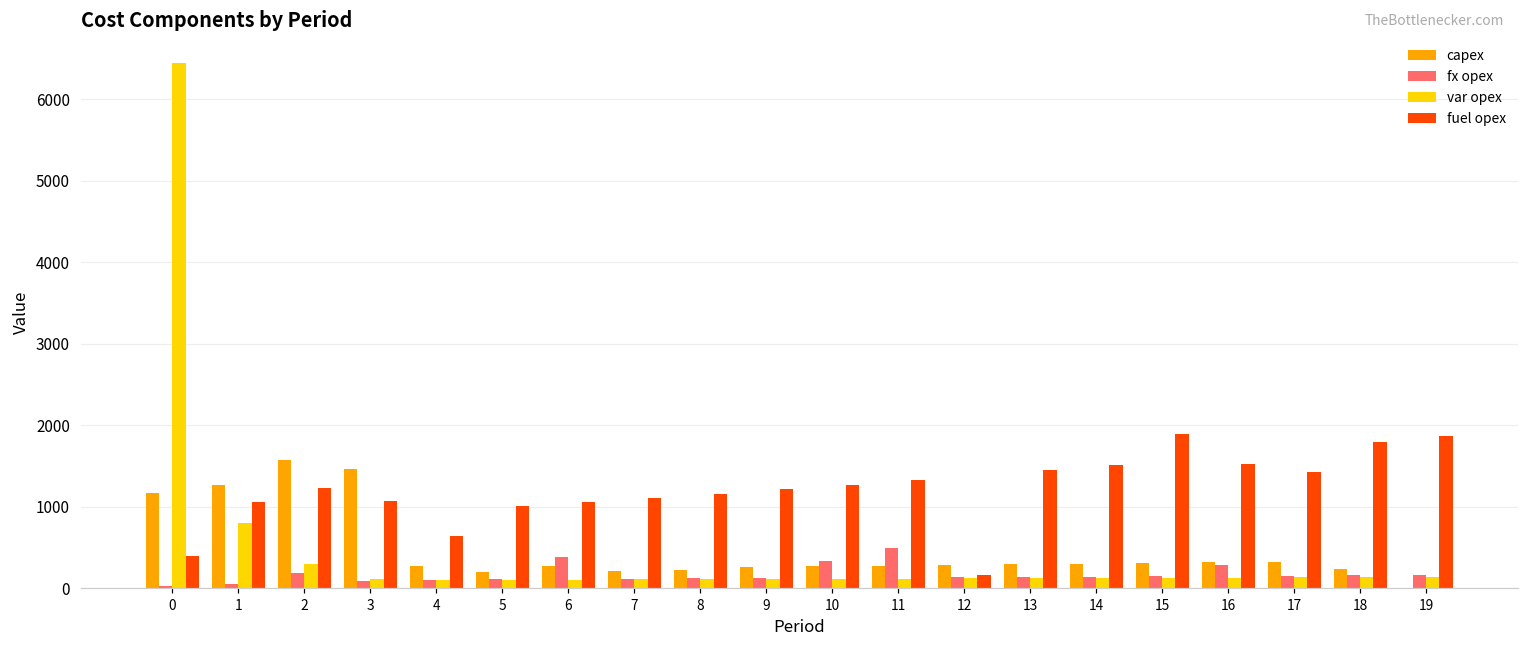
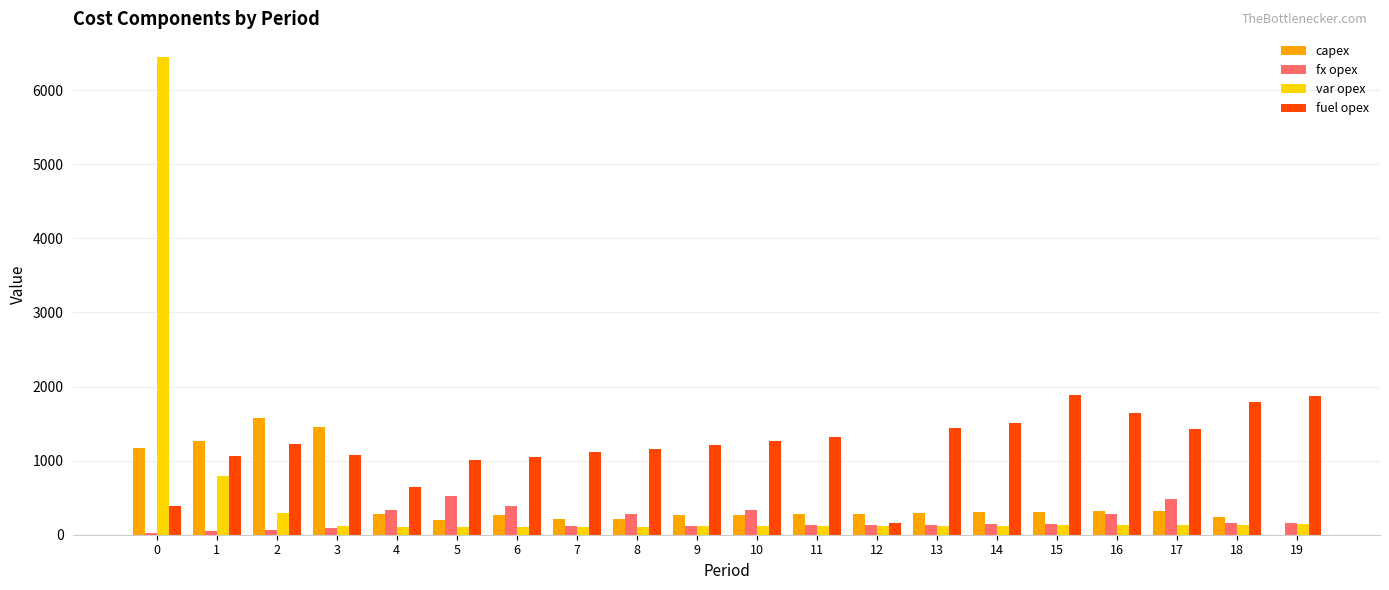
fx opex, 2: 200 -> 100
fx opex, 4: 100 -> 300
fx opex, 5: 100 -> 500
fx opex, 8: 100 -> 300
fx opex, 11: 500 -> 100
fuel opex, 16: 1500 -> 1600
fx opex, 17: 200 -> 500
